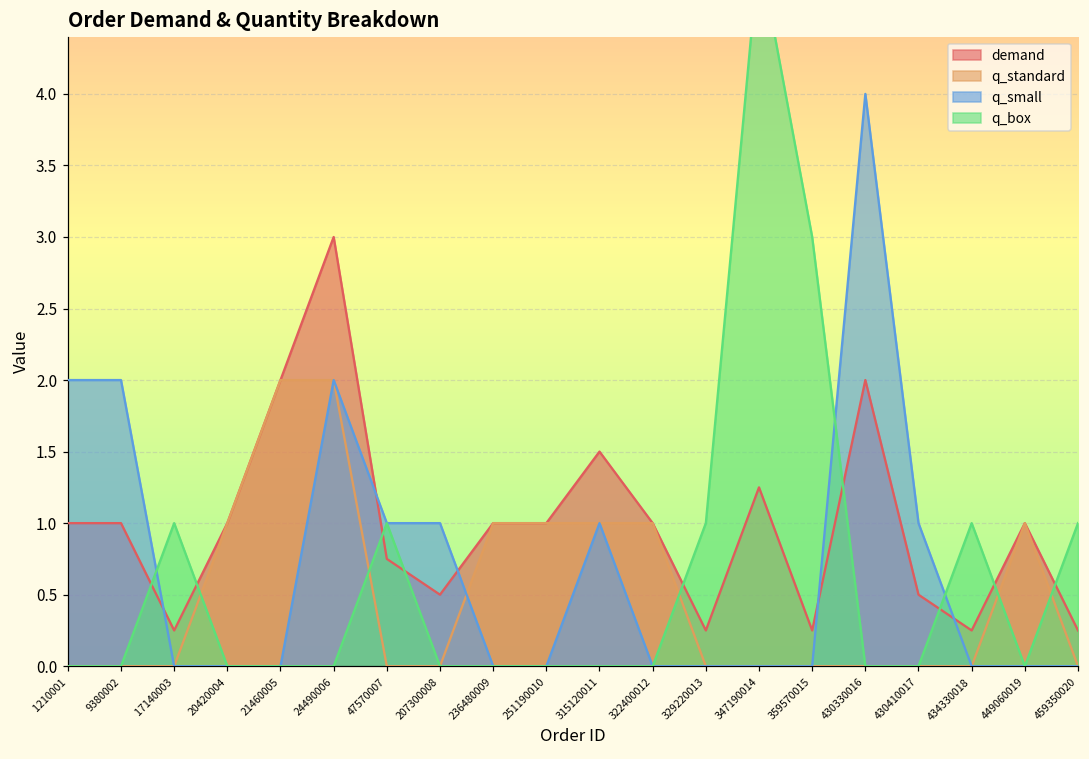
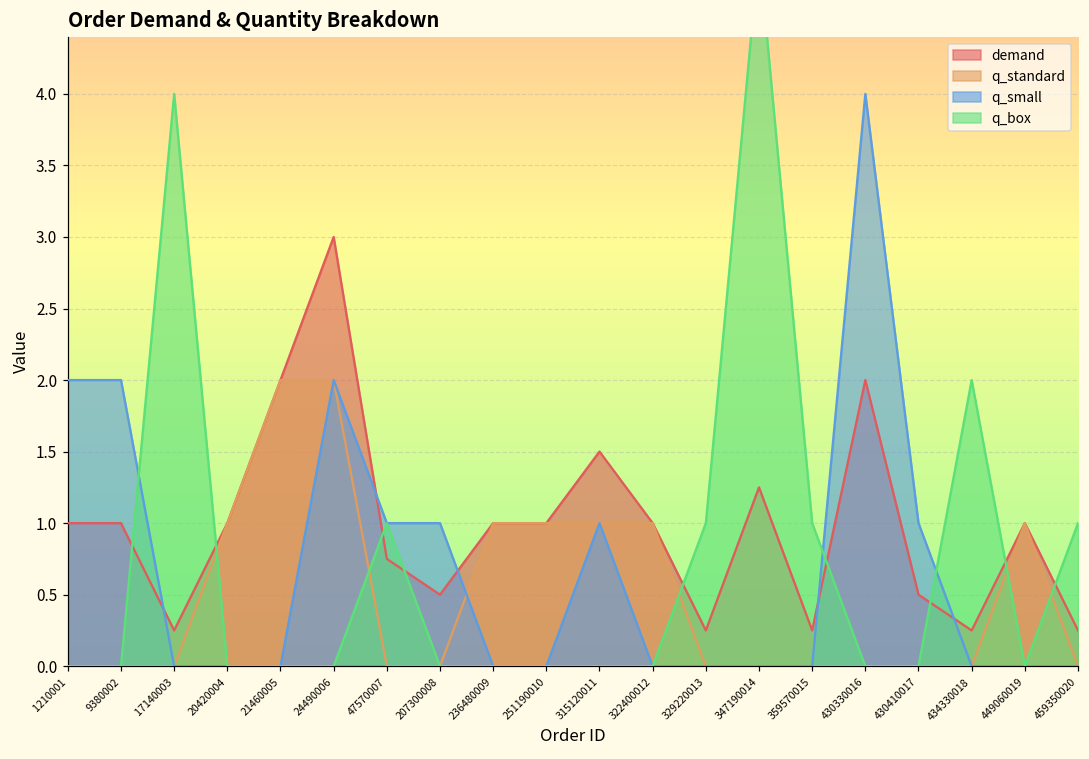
q_box, 17140003: 1 -> 4
q_box, 359570015: 3 -> 1
q_box, 434330018: 1 -> 2
